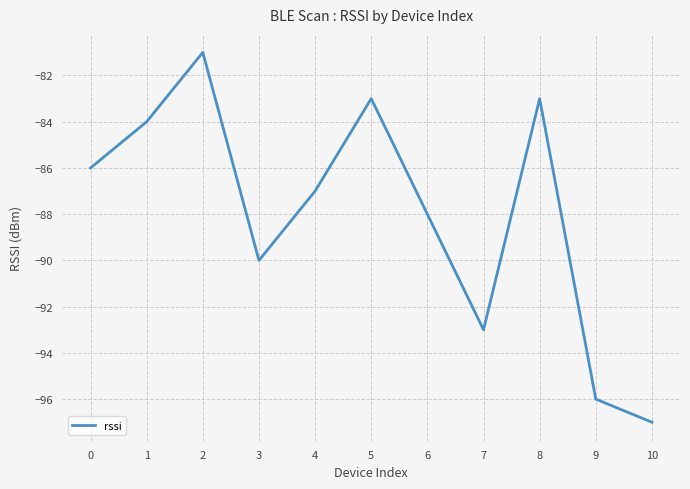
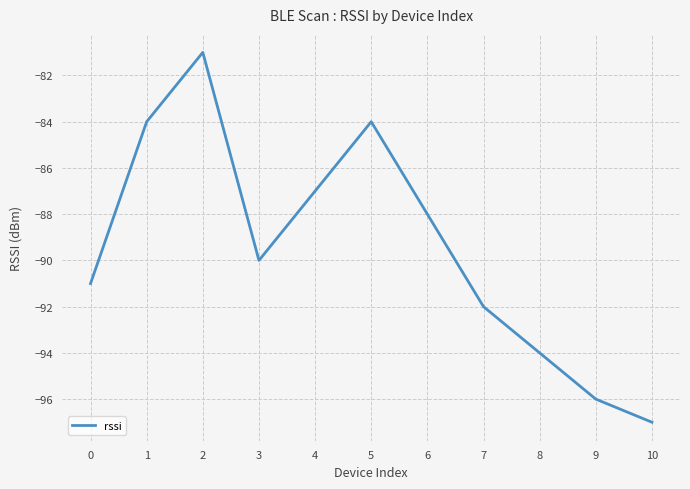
0: -86 -> -91
5: -83 -> -84
7: -93 -> -92
8: -83 -> -94
